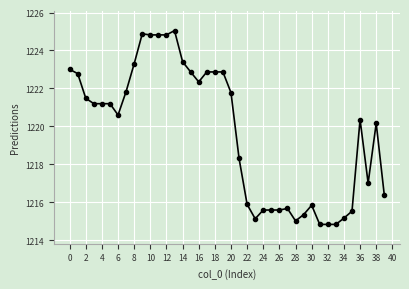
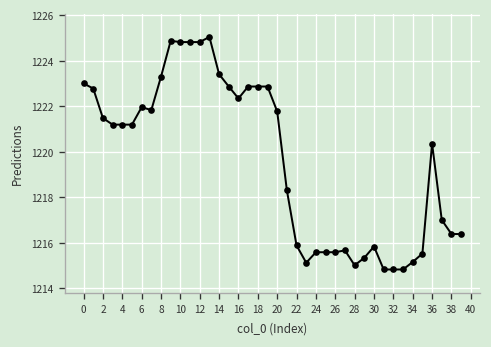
6: 1220.6 -> 1222.0
38: 1220.2 -> 1216.4
